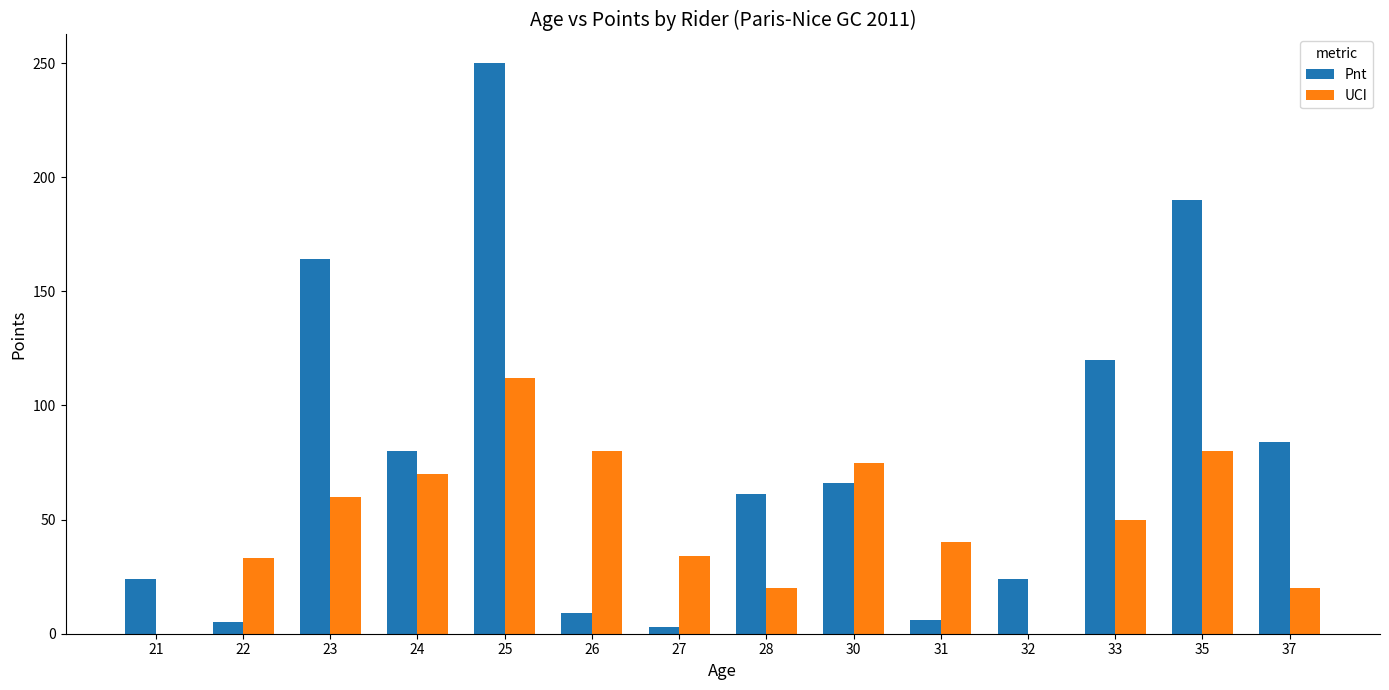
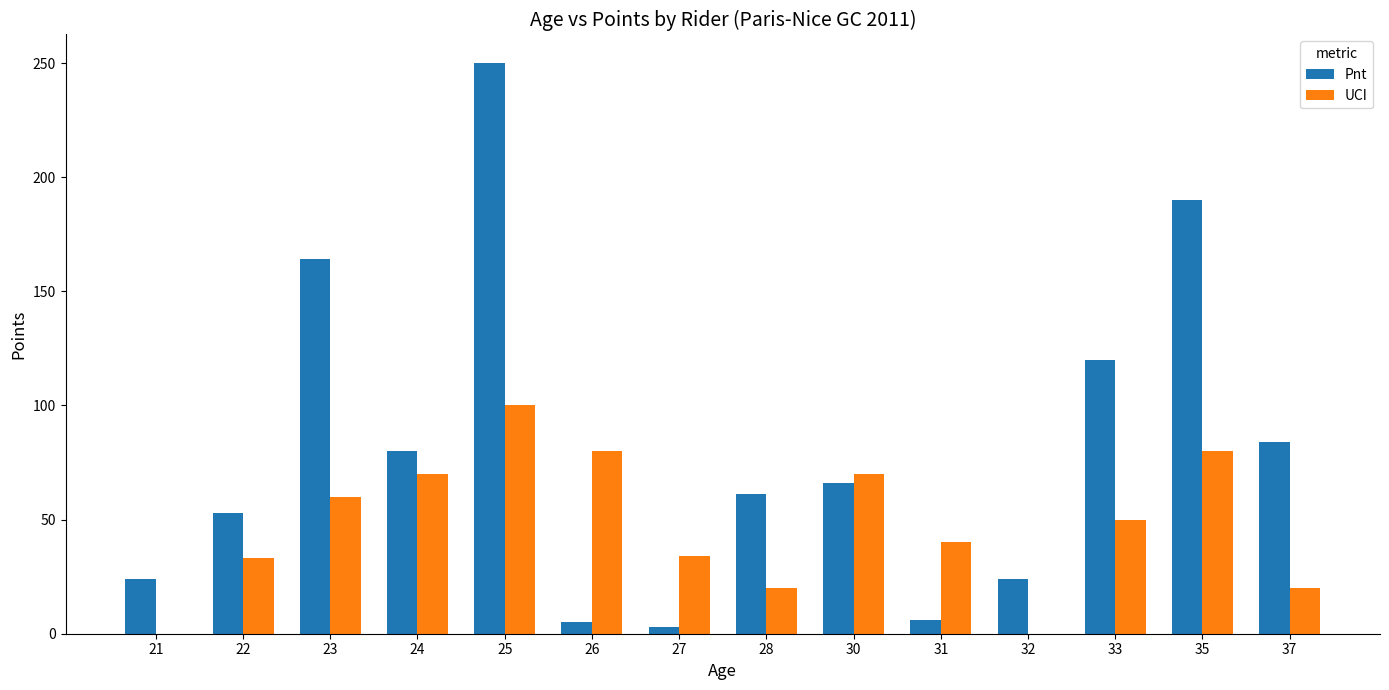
Pnt, 22: 5 -> 53
UCI, 25: 112 -> 100
Pnt, 26: 9 -> 5
UCI, 30: 75 -> 70
